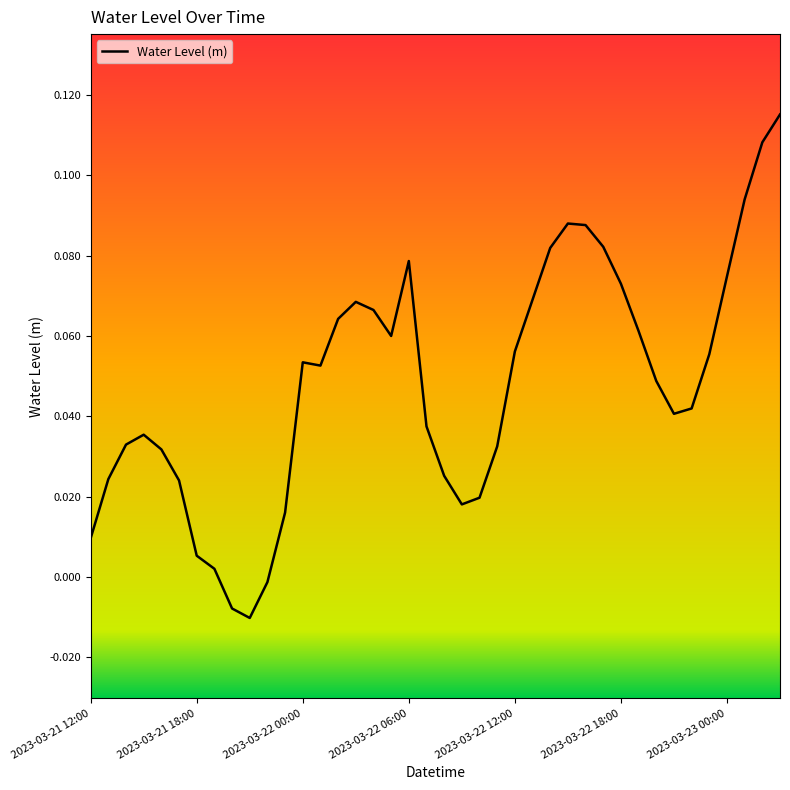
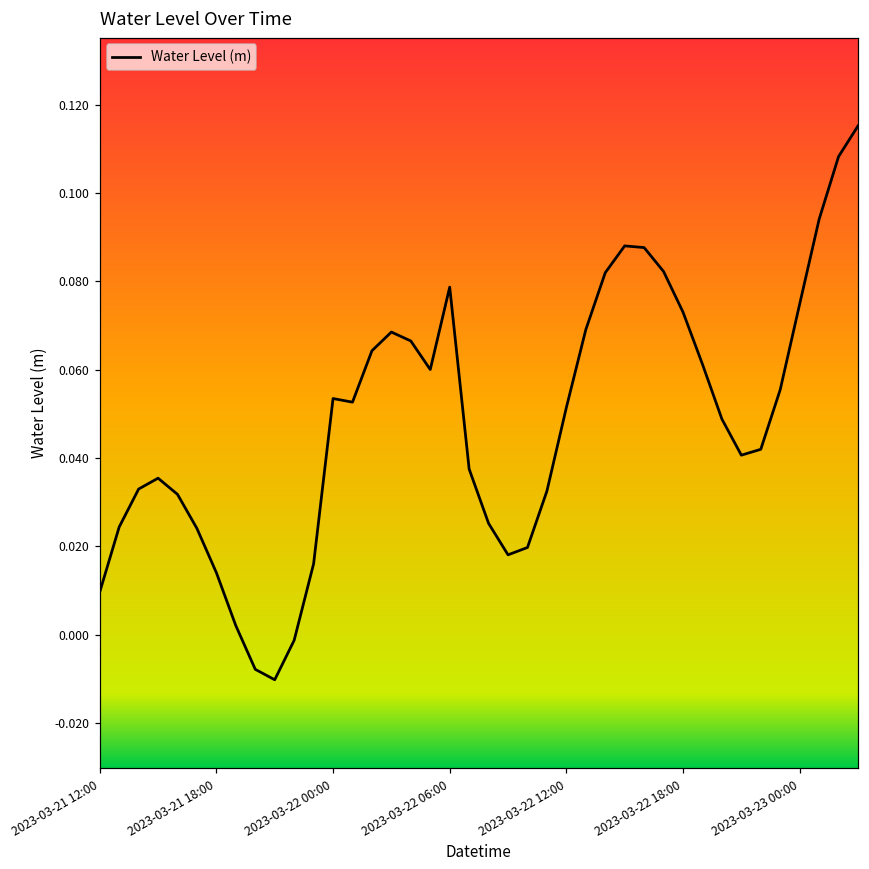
2023-03-21 18:00: 0.005 -> 0.014
2023-03-22 12:00: 0.056 -> 0.051
